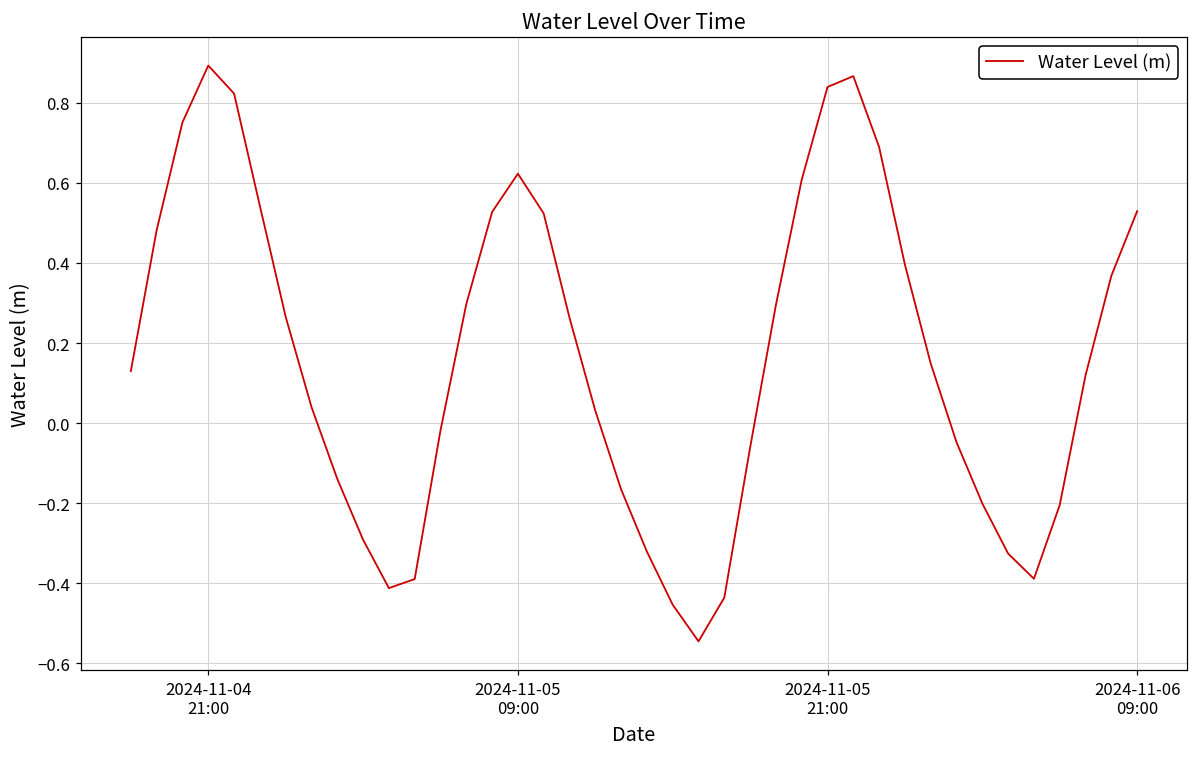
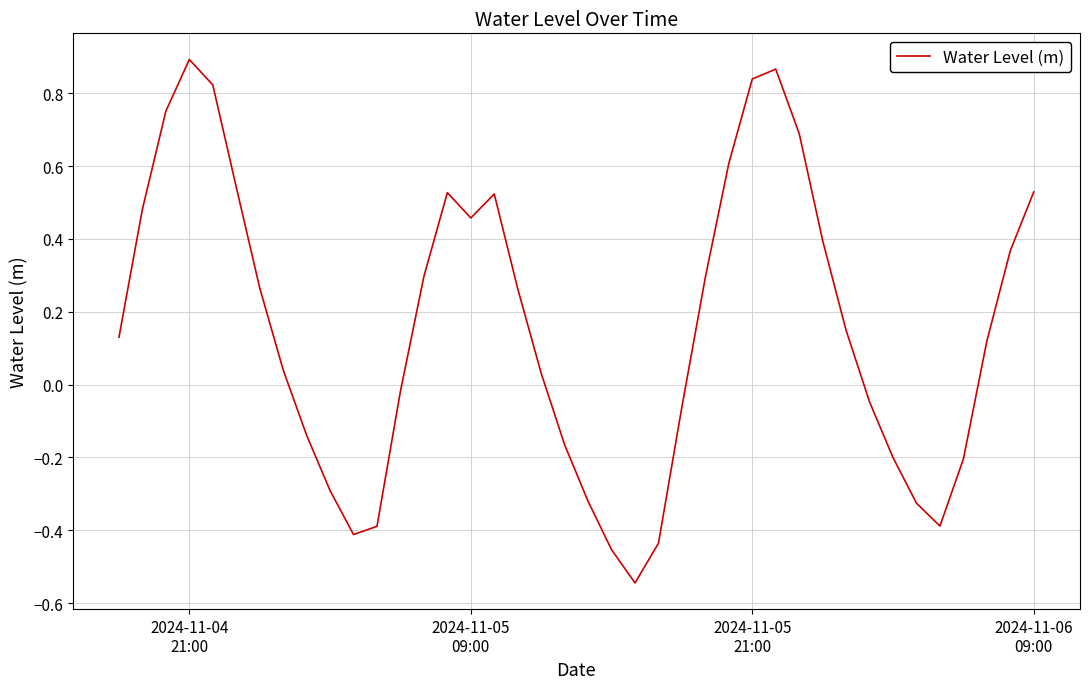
2024-11-05 09:00: 0.62 -> 0.46
